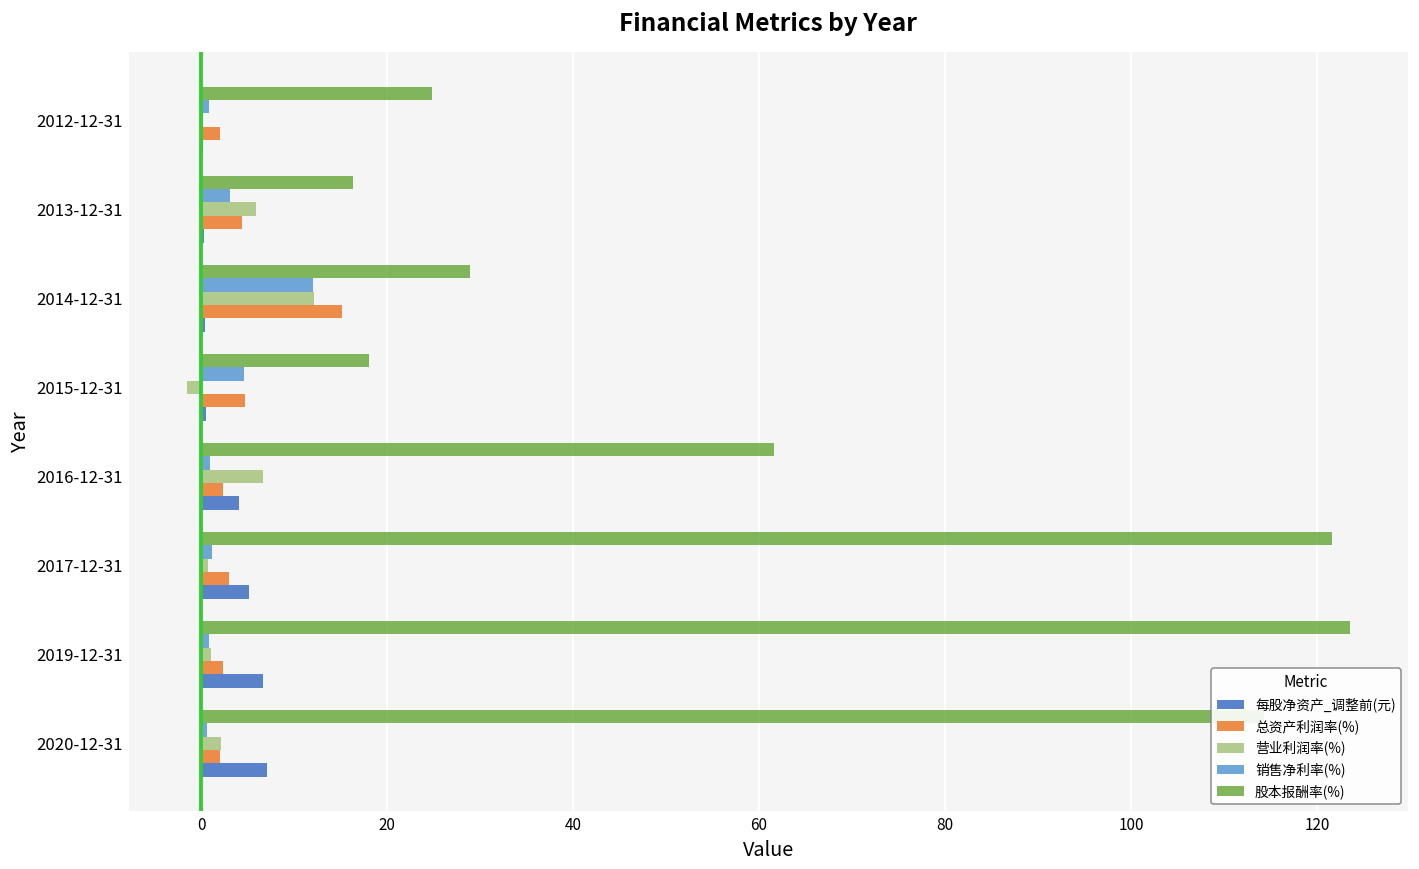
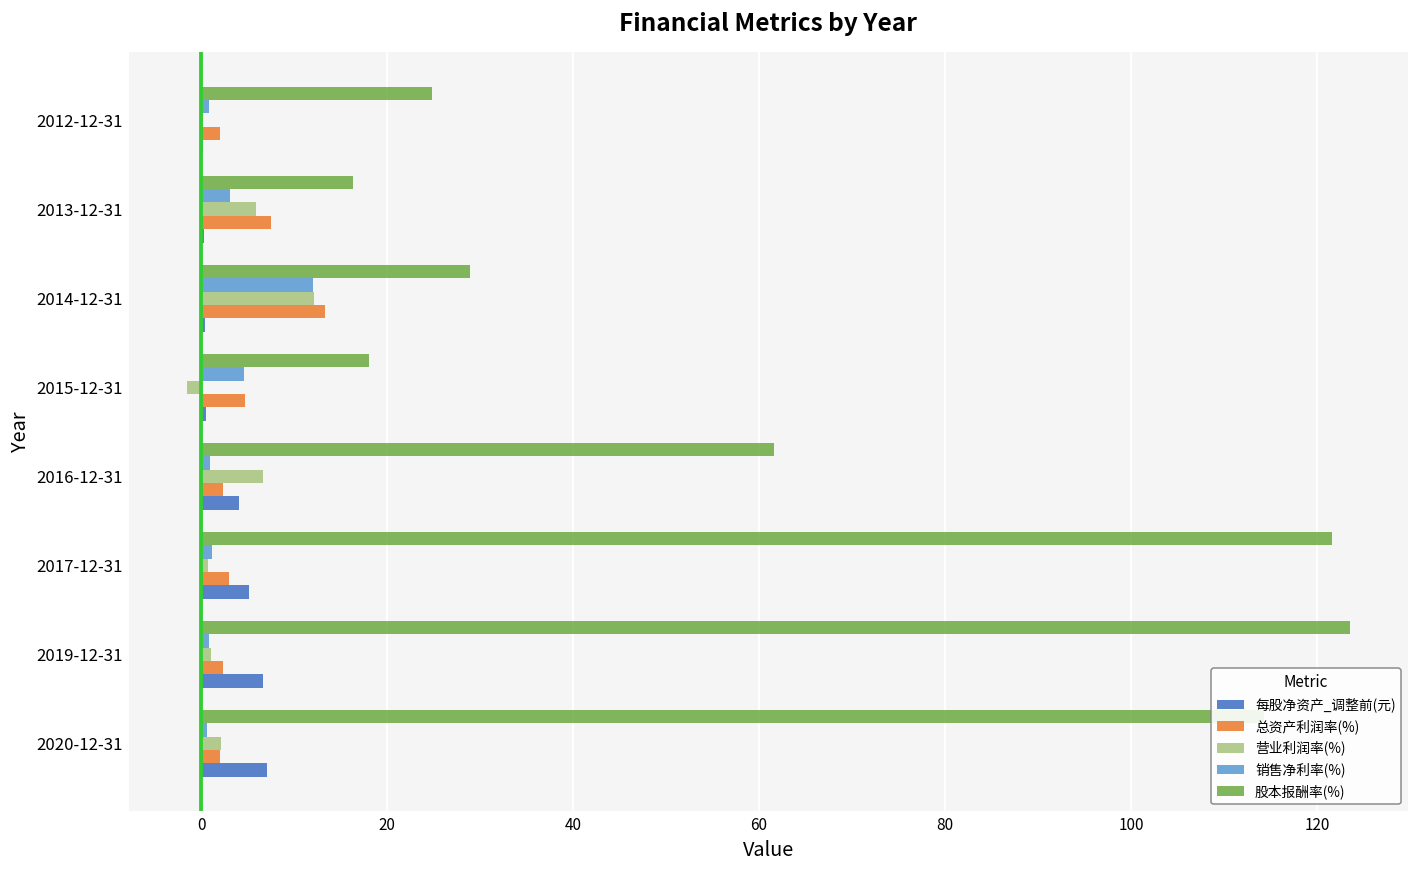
总资产利润率(%), 2013-12-31: 4 -> 8
总资产利润率(%), 2014-12-31: 15 -> 13
